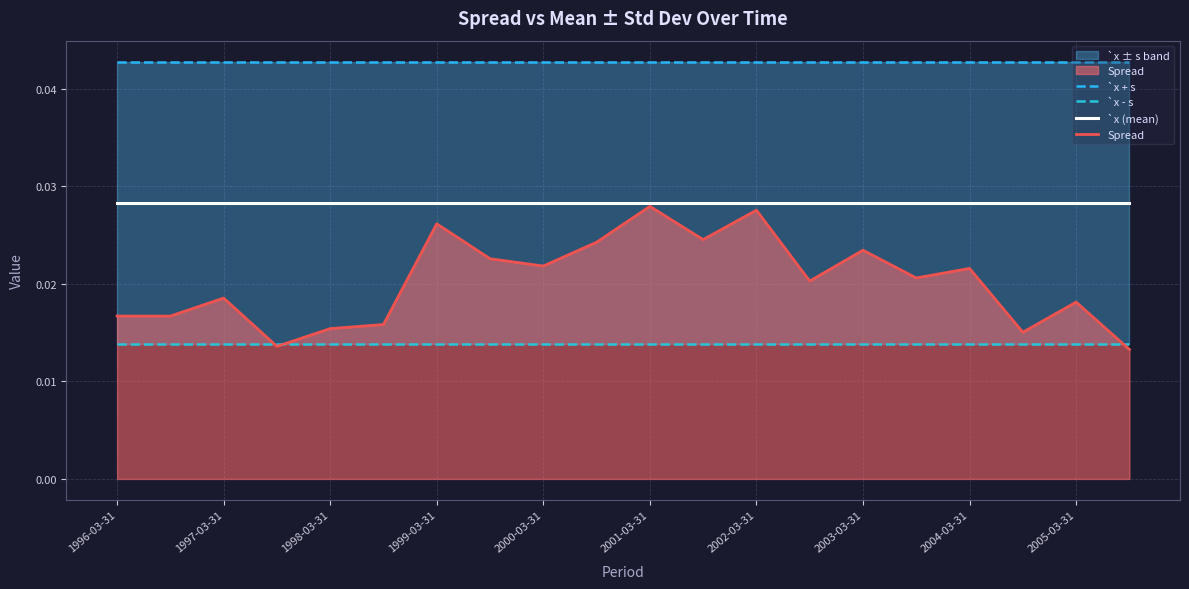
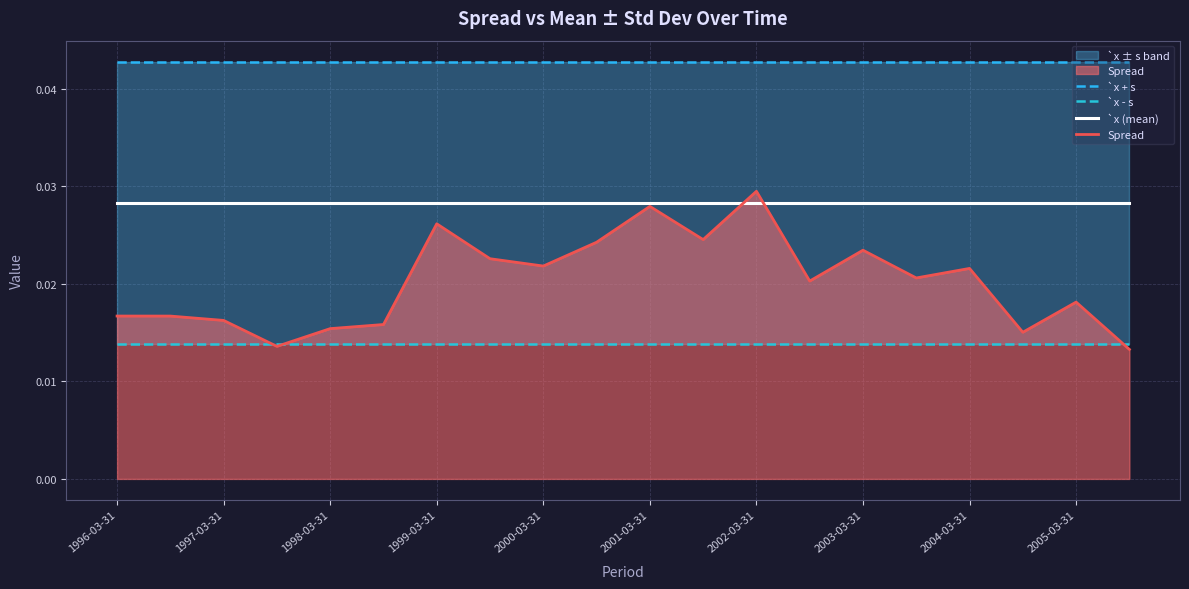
Spread, 1997-03-31: 0.019 -> 0.016
Spread, 2002-03-31: 0.028 -> 0.029
